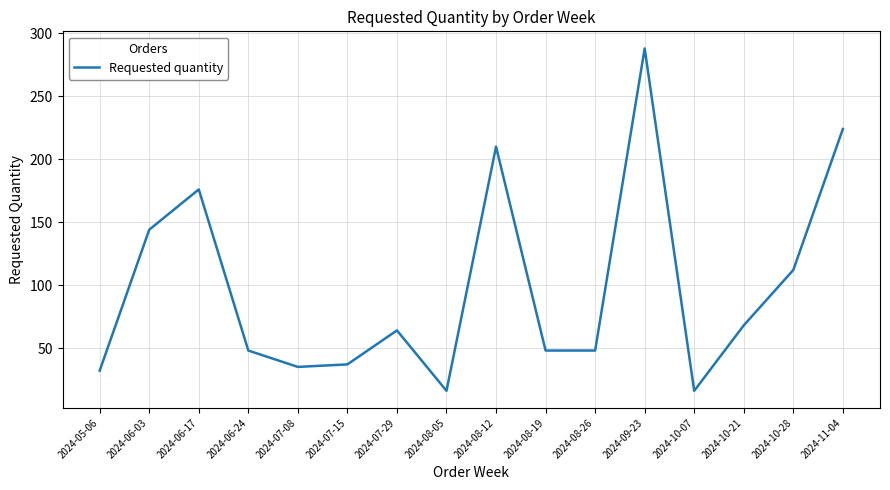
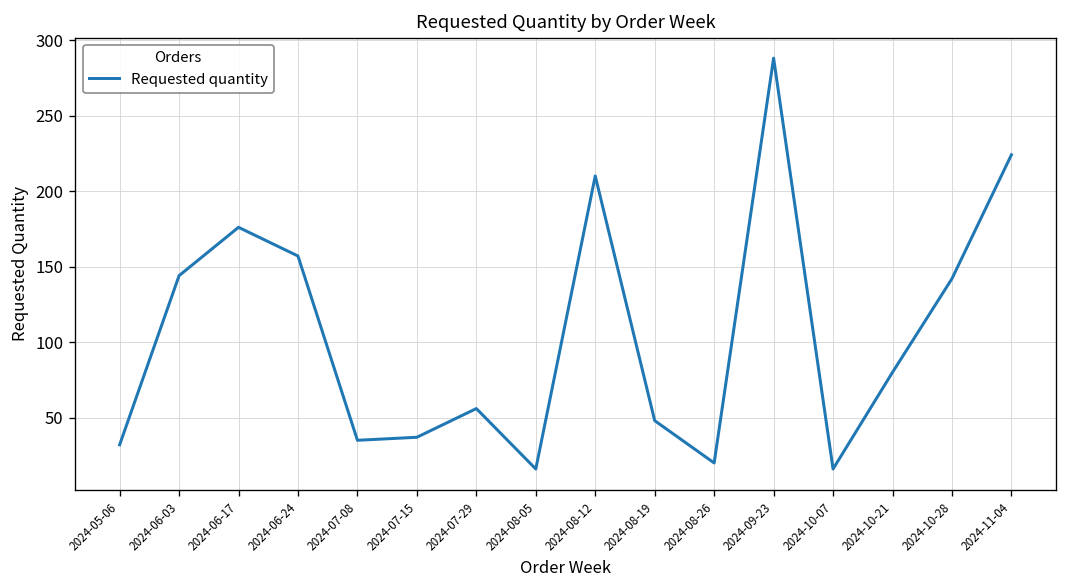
2024-06-24: 48 -> 157
2024-07-29: 64 -> 56
2024-08-26: 48 -> 20
2024-10-21: 68 -> 80
2024-10-28: 112 -> 142
